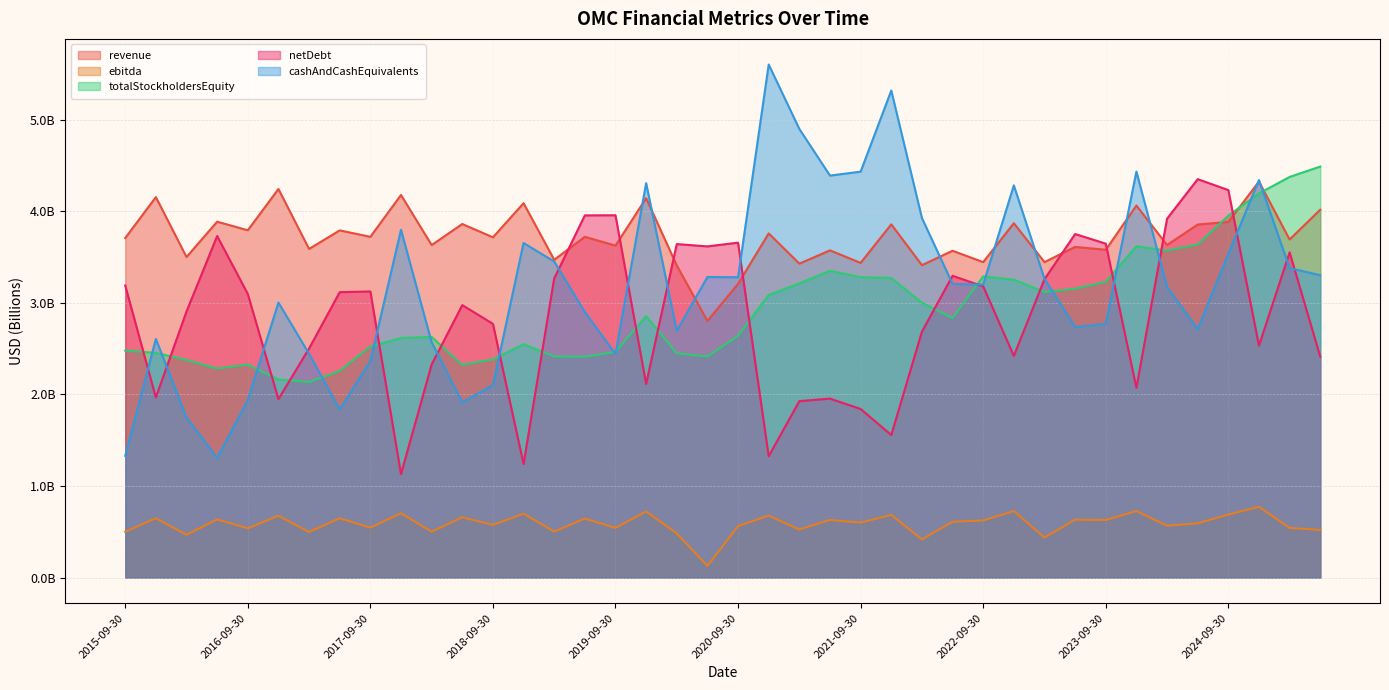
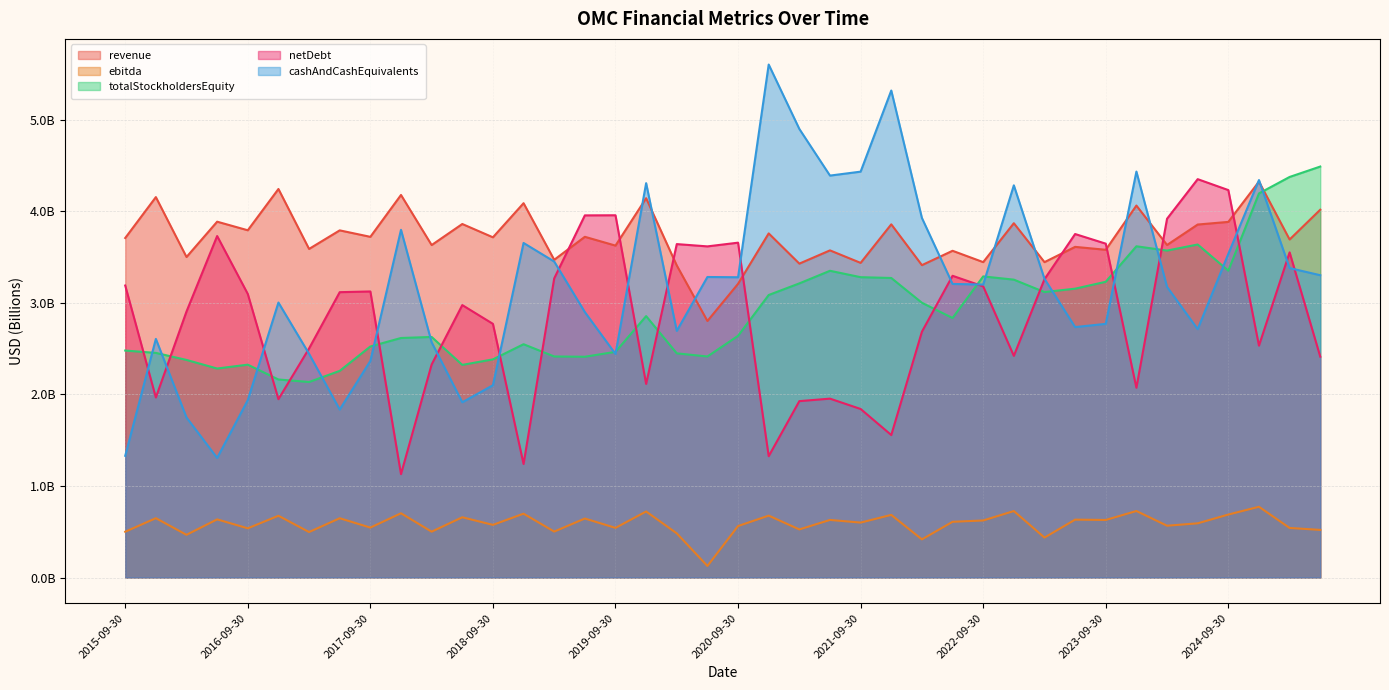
totalStockholdersEquity, 2024-09-30: 4000000000 -> 3400000000
